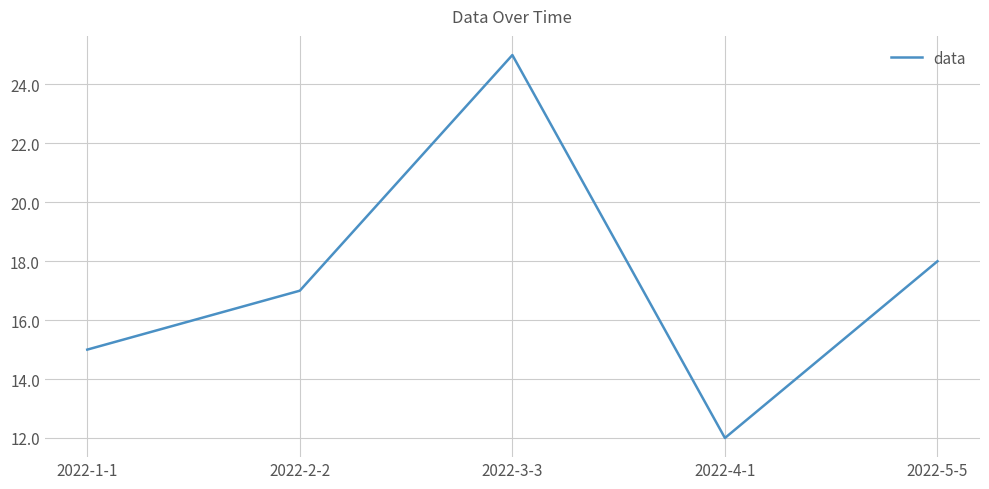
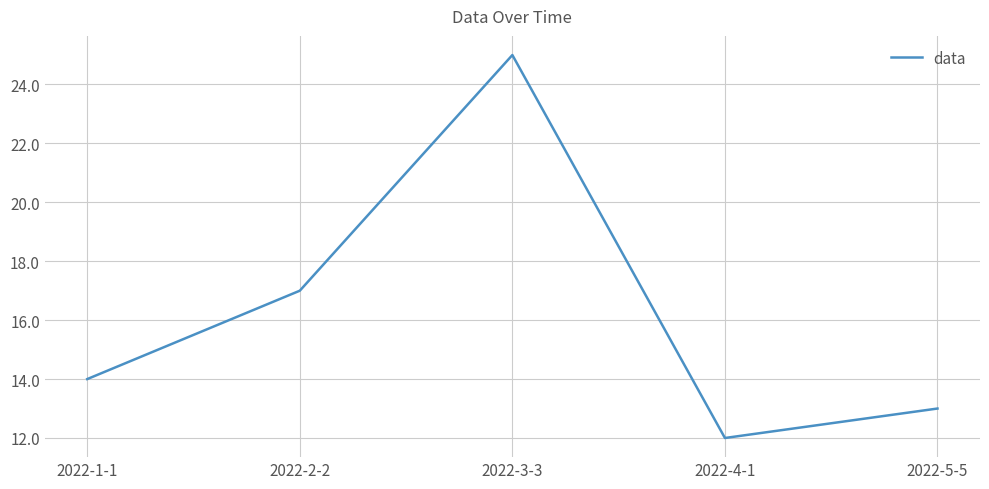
2022-1-1: 15 -> 14
2022-5-5: 18 -> 13
